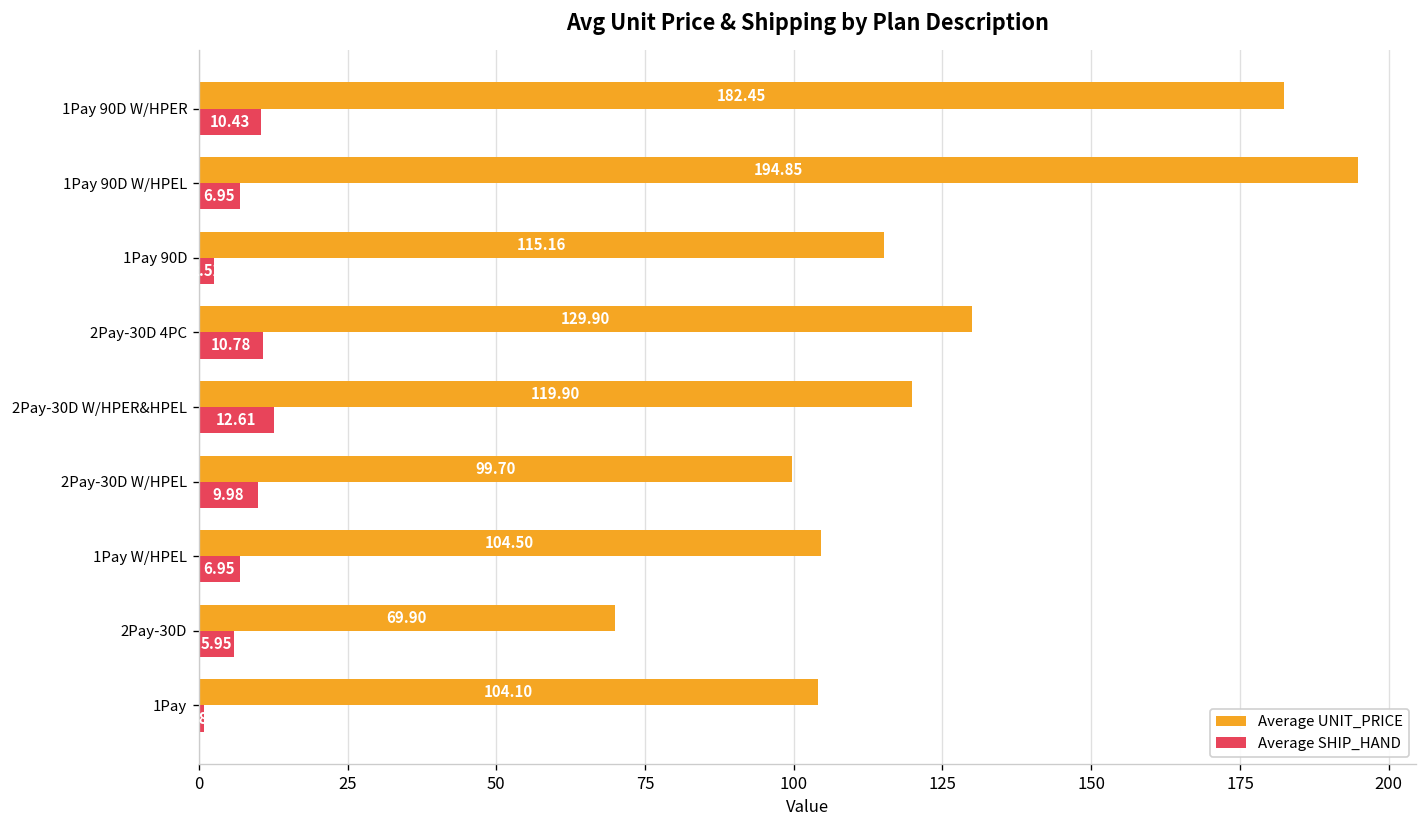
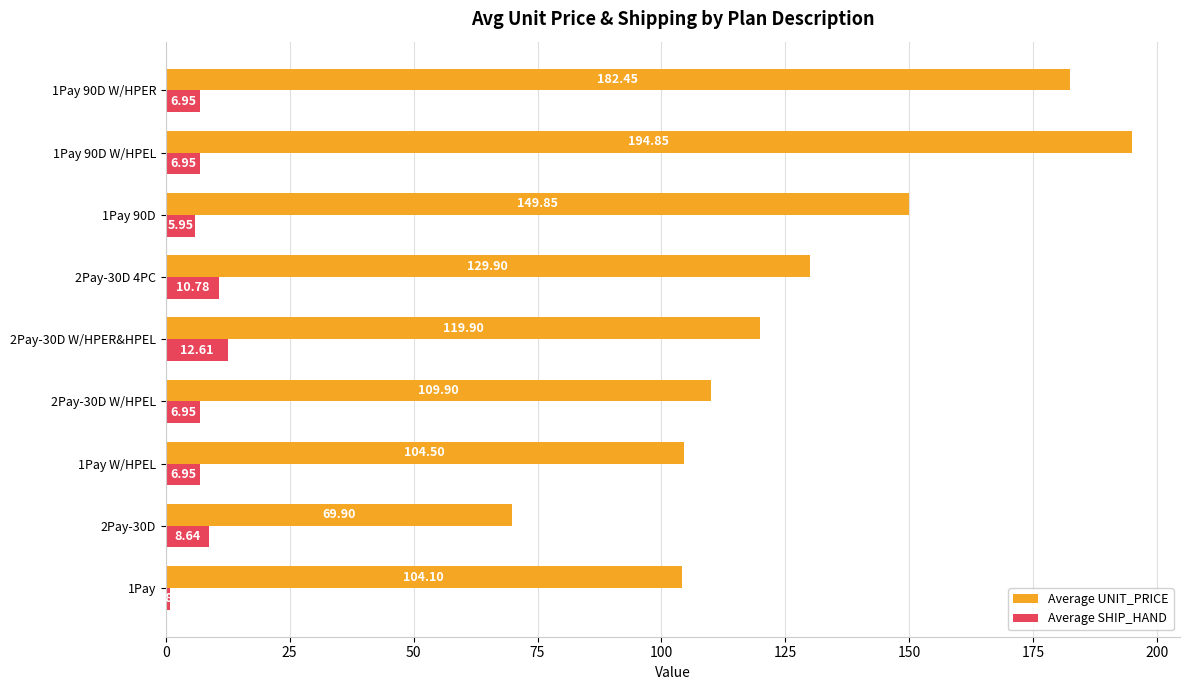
Average SHIP_HAND, 1Pay 90D W/HPER: 10.43 -> 6.95
Average UNIT_PRICE, 1Pay 90D: 115.16 -> 149.85
Average SHIP_HAND, 1Pay 90D: 3 -> 6
Average UNIT_PRICE, 2Pay-30D W/HPEL: 99.70 -> 109.90
Average SHIP_HAND, 2Pay-30D W/HPEL: 9.98 -> 6.95
Average SHIP_HAND, 2Pay-30D: 5.95 -> 8.64
